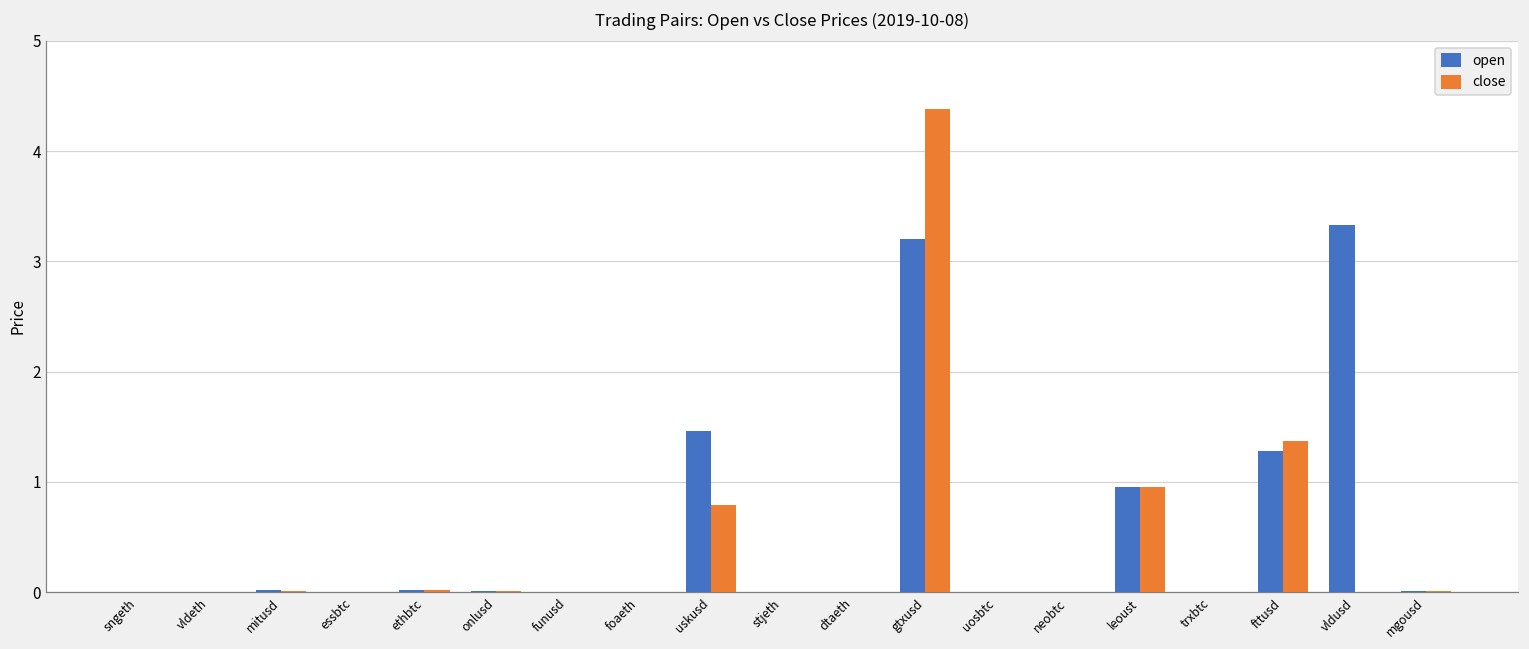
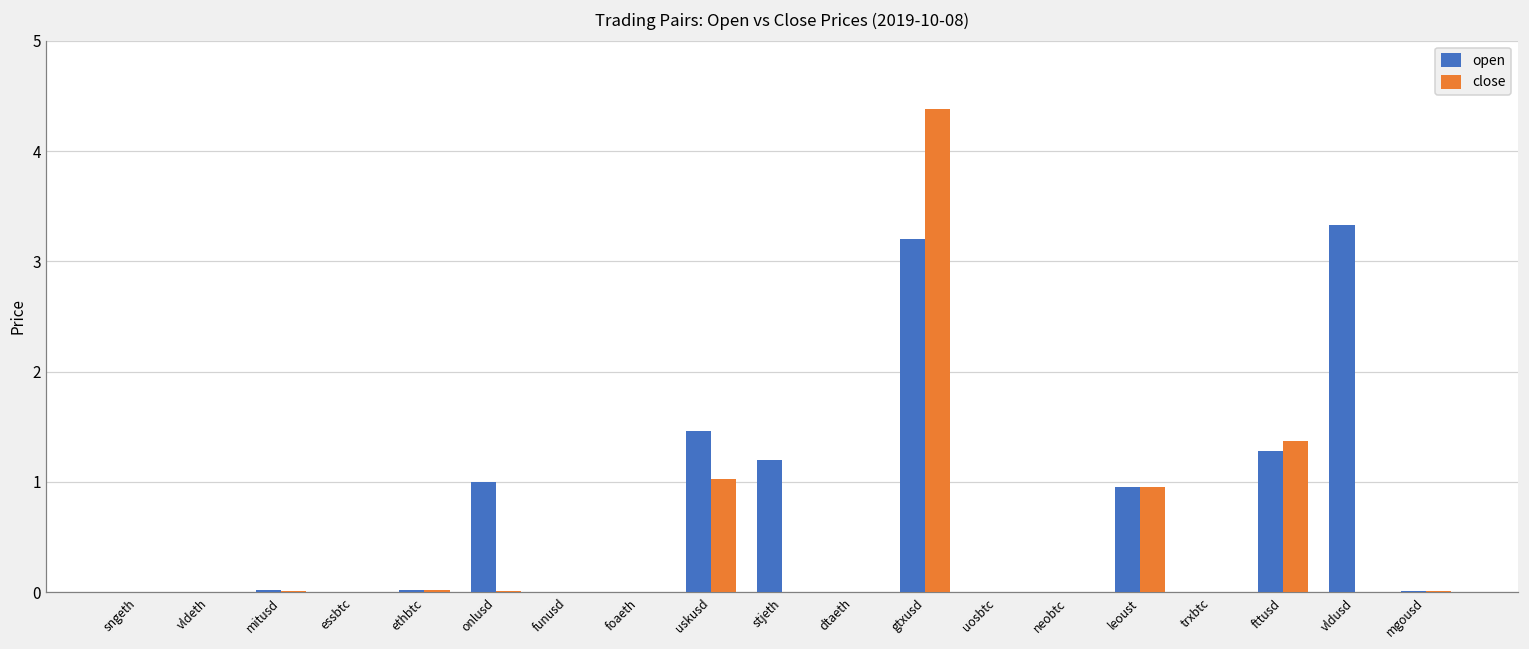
open, onlusd: 0.01 -> 1.00
close, uskusd: 0.79 -> 1.03
open, stjeth: 0.00 -> 1.20
